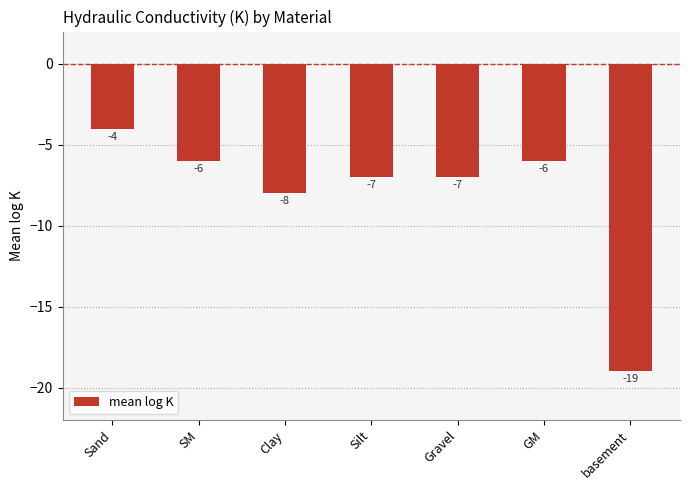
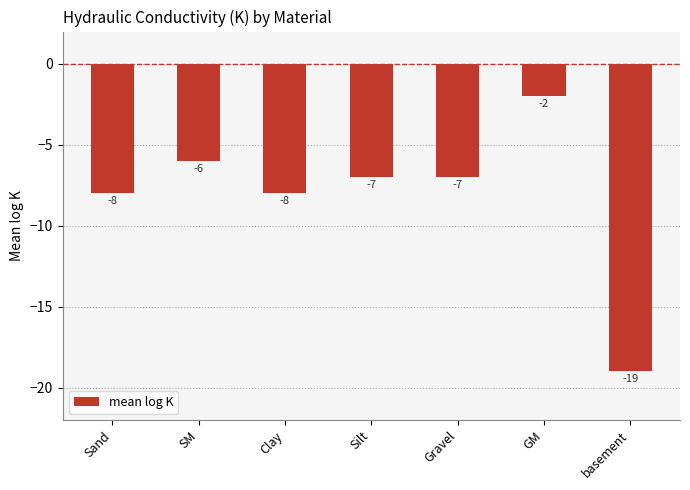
Sand: -4 -> -8
GM: -6 -> -2
